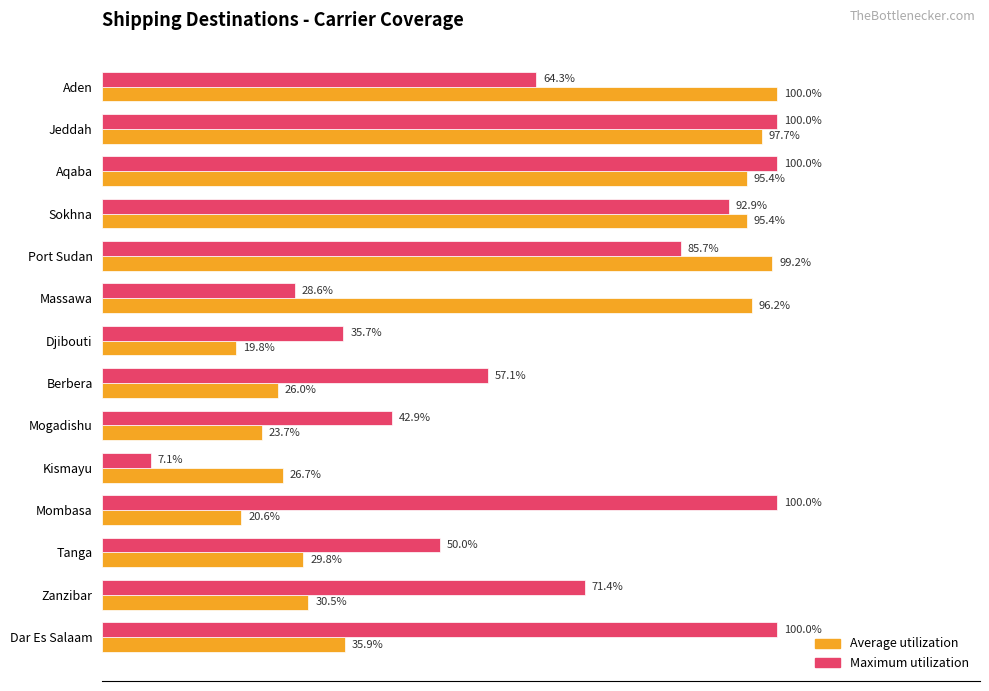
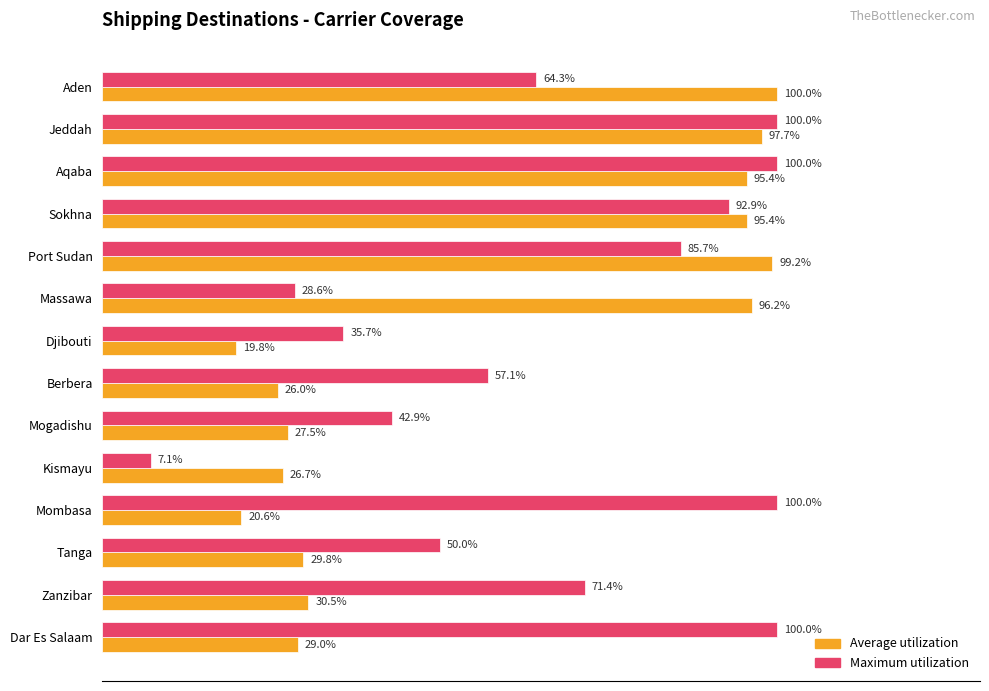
Average utilization, Mogadishu: 23.7% -> 27.5%
Average utilization, Dar Es Salaam: 35.9% -> 29.0%
